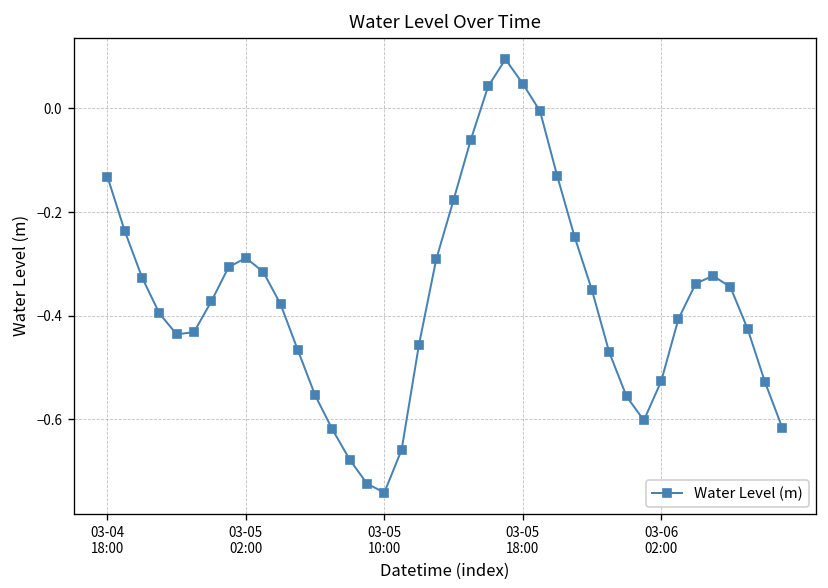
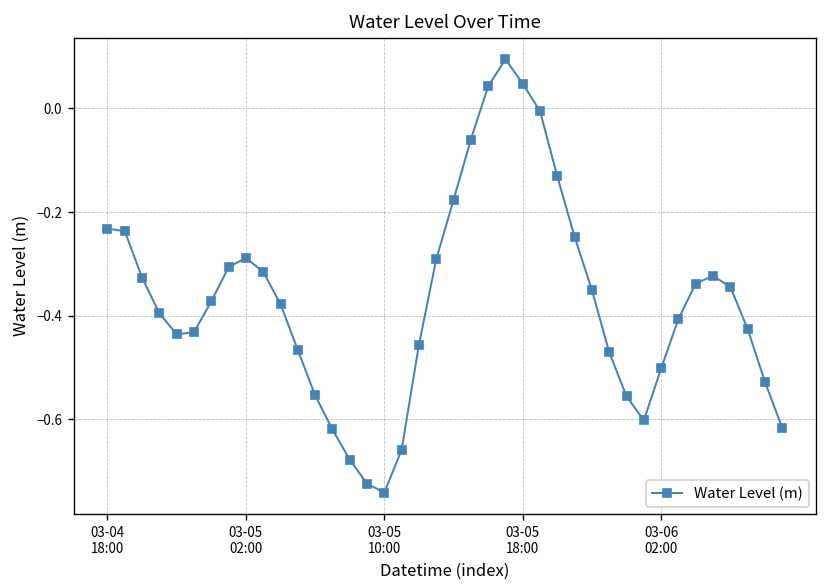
03-04 18:00: -0.13 -> -0.23
03-06 02:00: -0.53 -> -0.50
